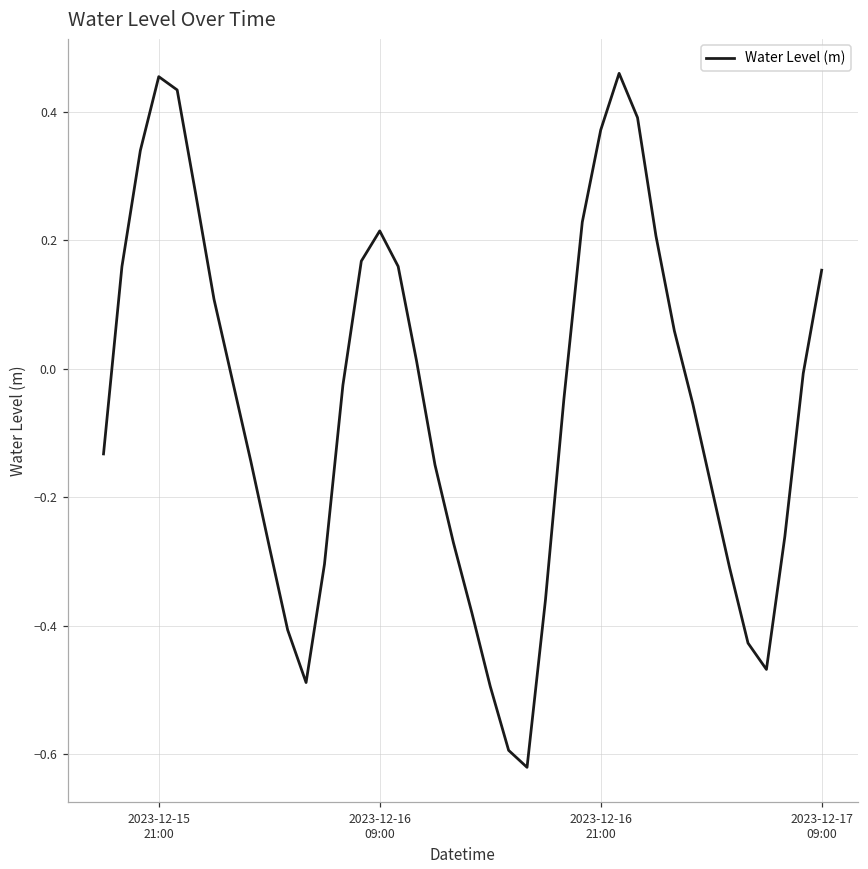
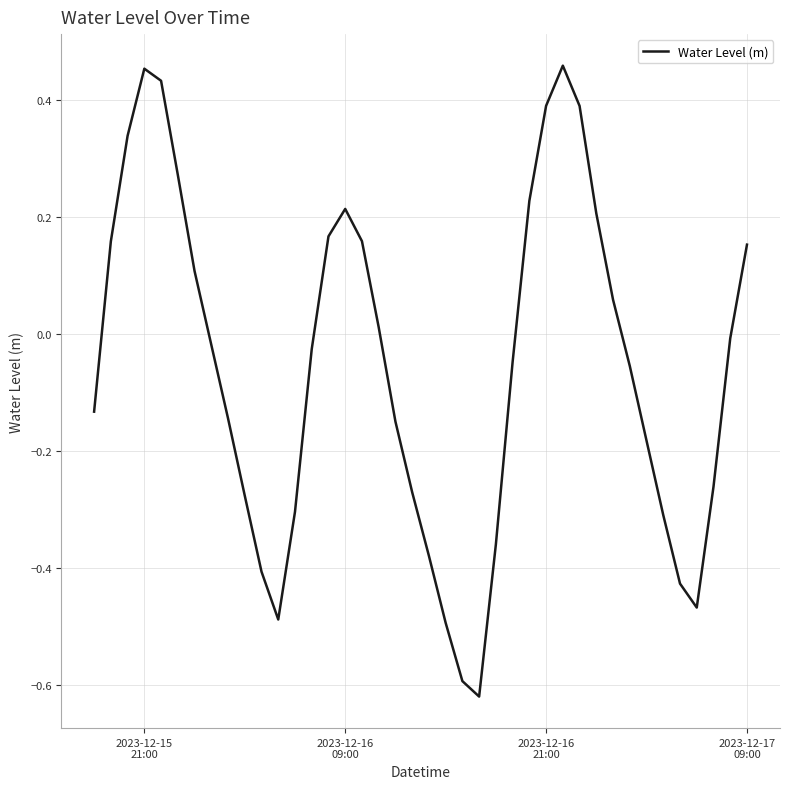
2023-12-16 21:00: 0.37 -> 0.39
